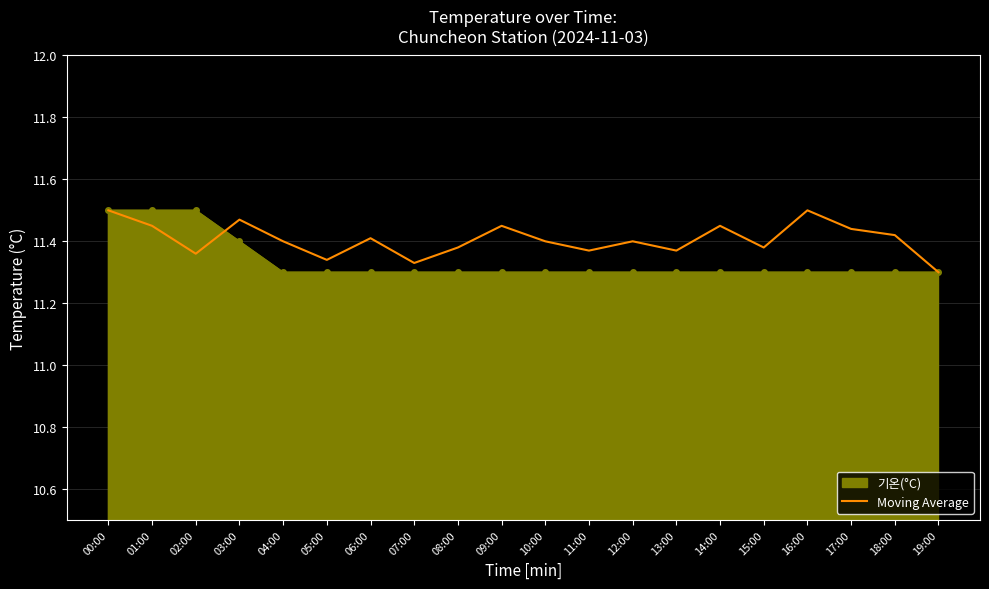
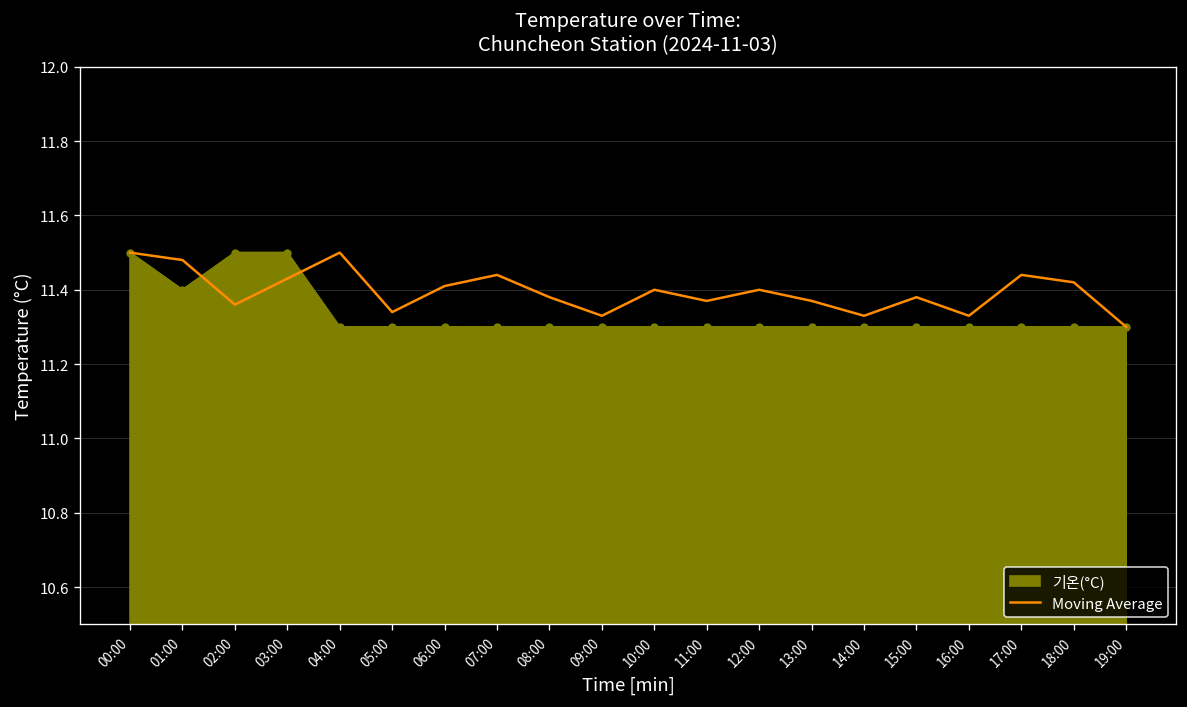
기온(°C), 01:00: 11.5 -> 11.4
Moving Average, 01:00: 11.45 -> 11.48
기온(°C), 03:00: 11.4 -> 11.5
Moving Average, 03:00: 11.47 -> 11.43
Moving Average, 04:00: 11.4 -> 11.5
Moving Average, 07:00: 11.33 -> 11.44
Moving Average, 09:00: 11.45 -> 11.33
Moving Average, 14:00: 11.45 -> 11.33
Moving Average, 16:00: 11.50 -> 11.33
